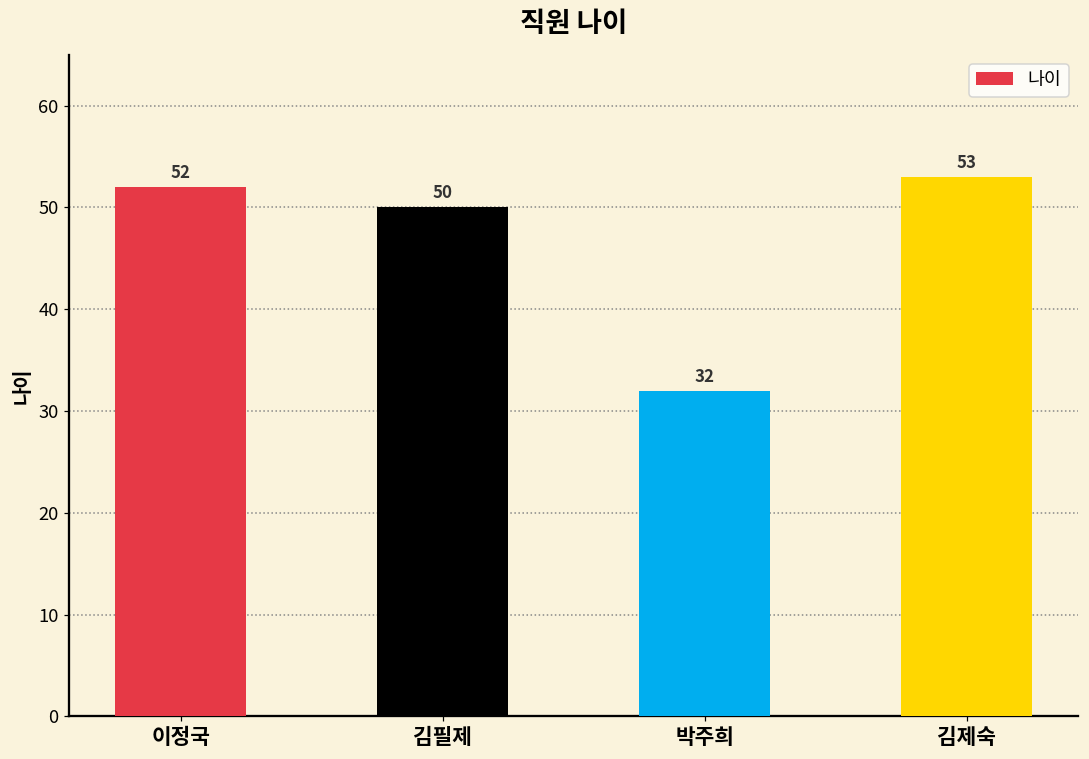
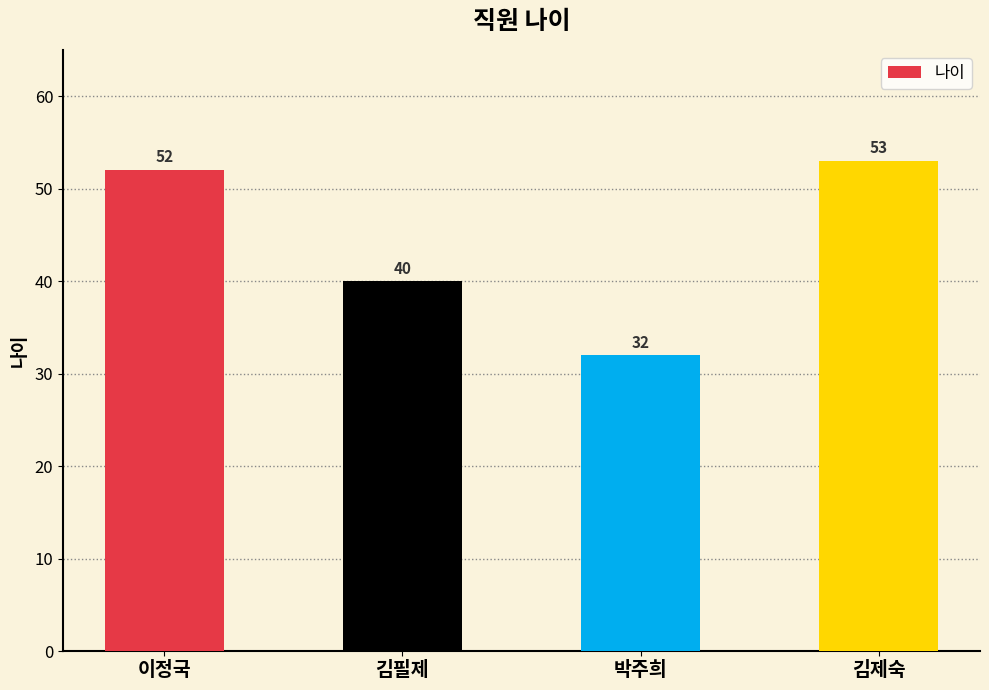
김필제: 50 -> 40
